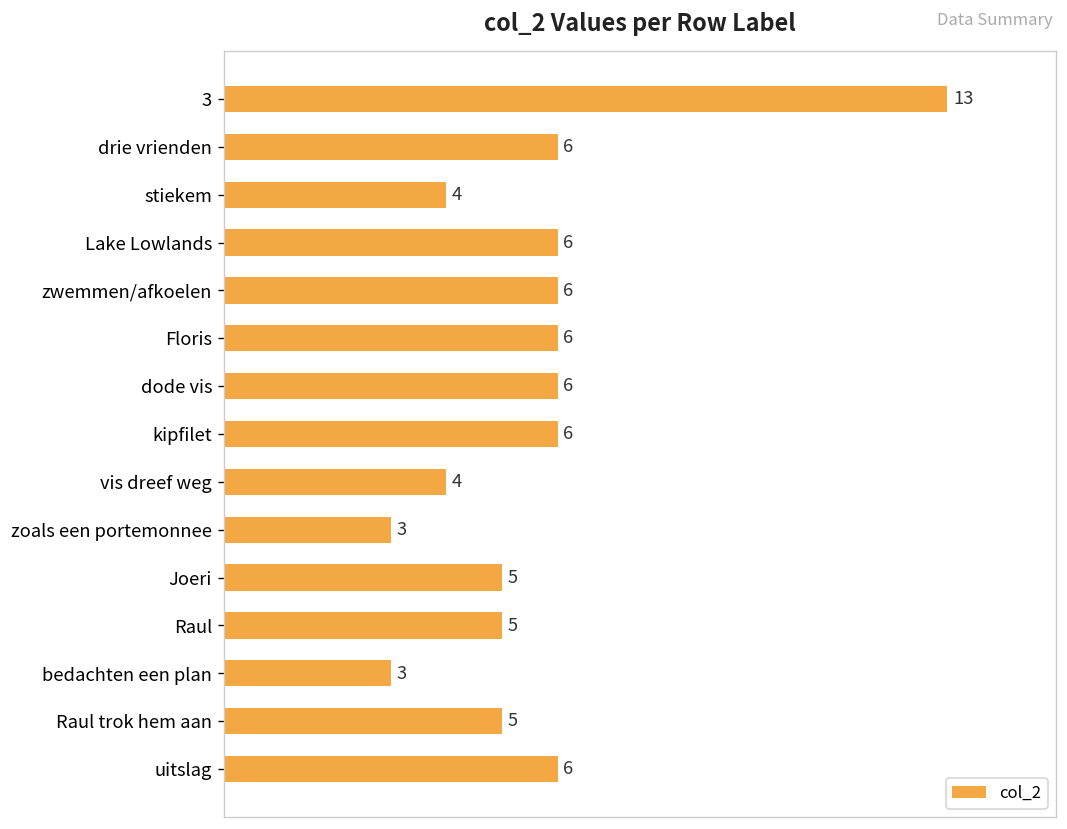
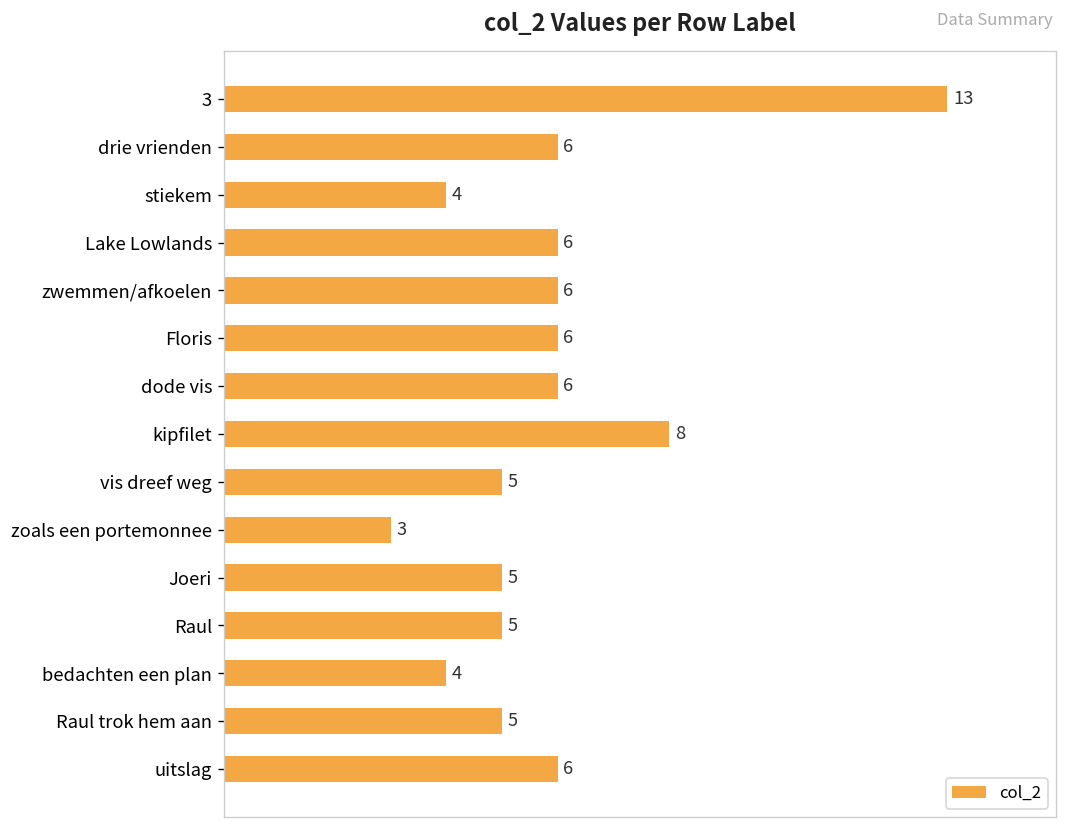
kipfilet: 6 -> 8
vis dreef weg: 4 -> 5
bedachten een plan: 3 -> 4
